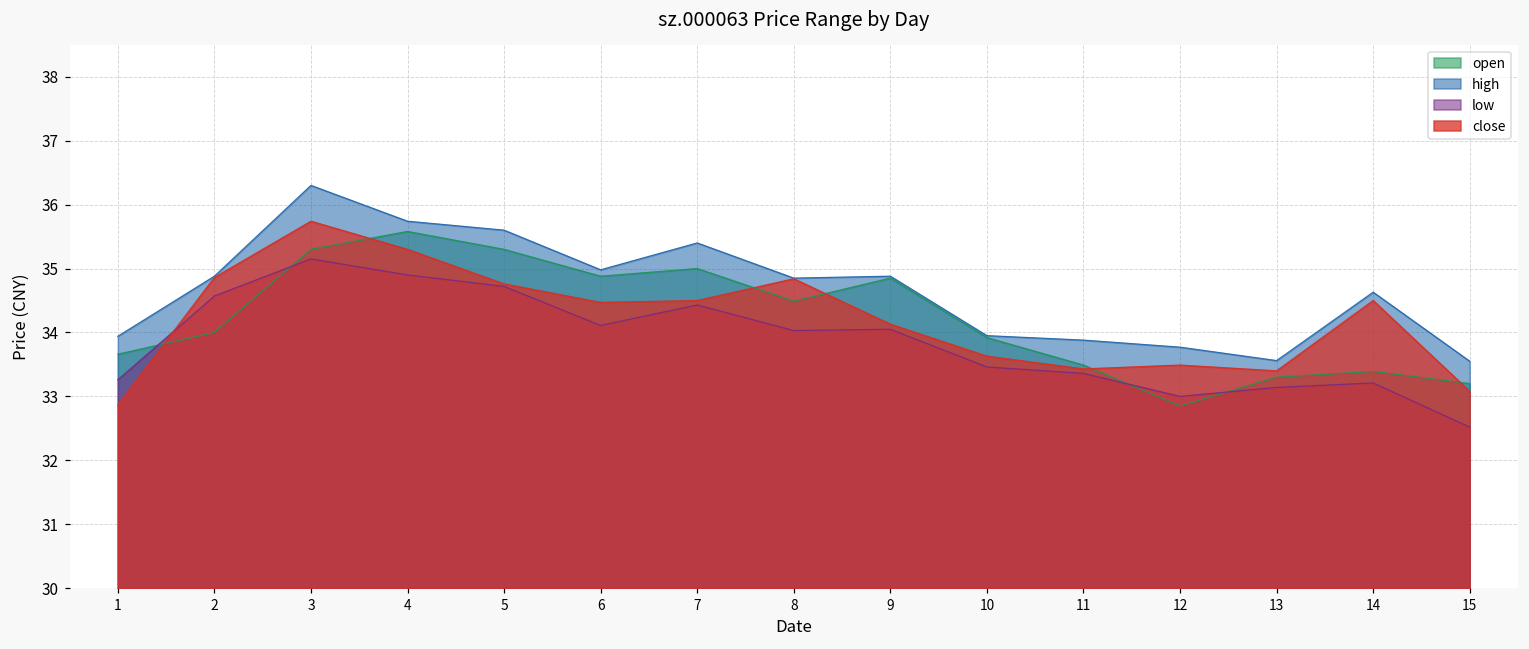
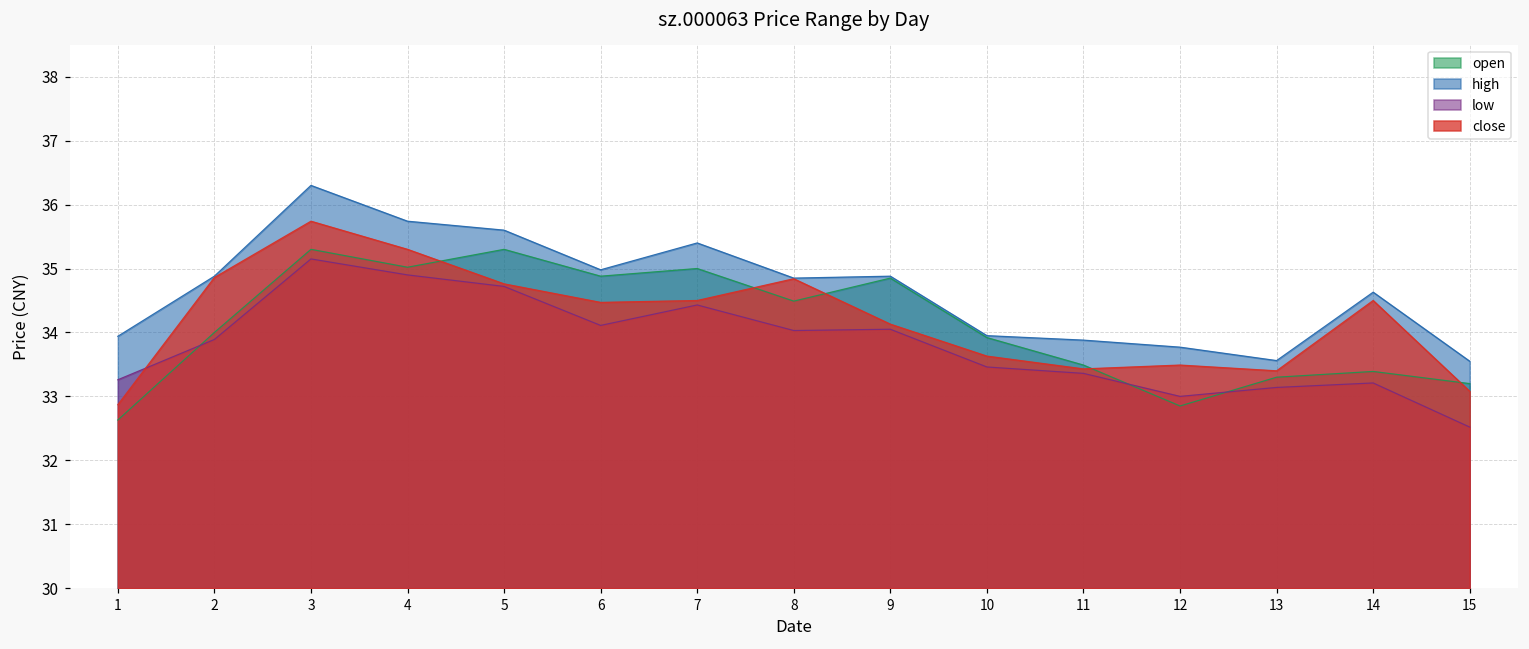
open, 1: 33.7 -> 32.6
low, 2: 34.6 -> 33.9
open, 4: 35.6 -> 35.0
